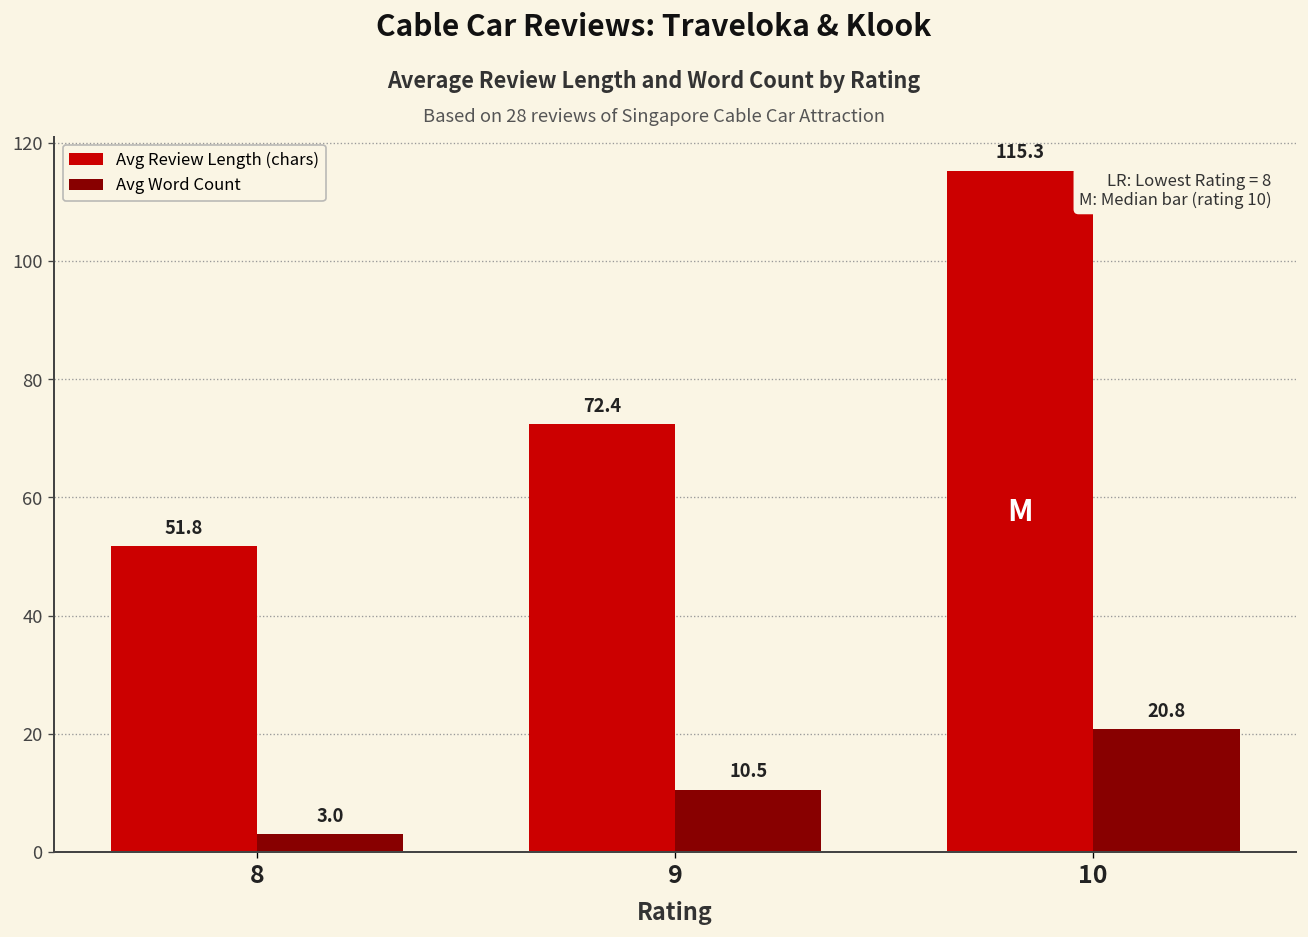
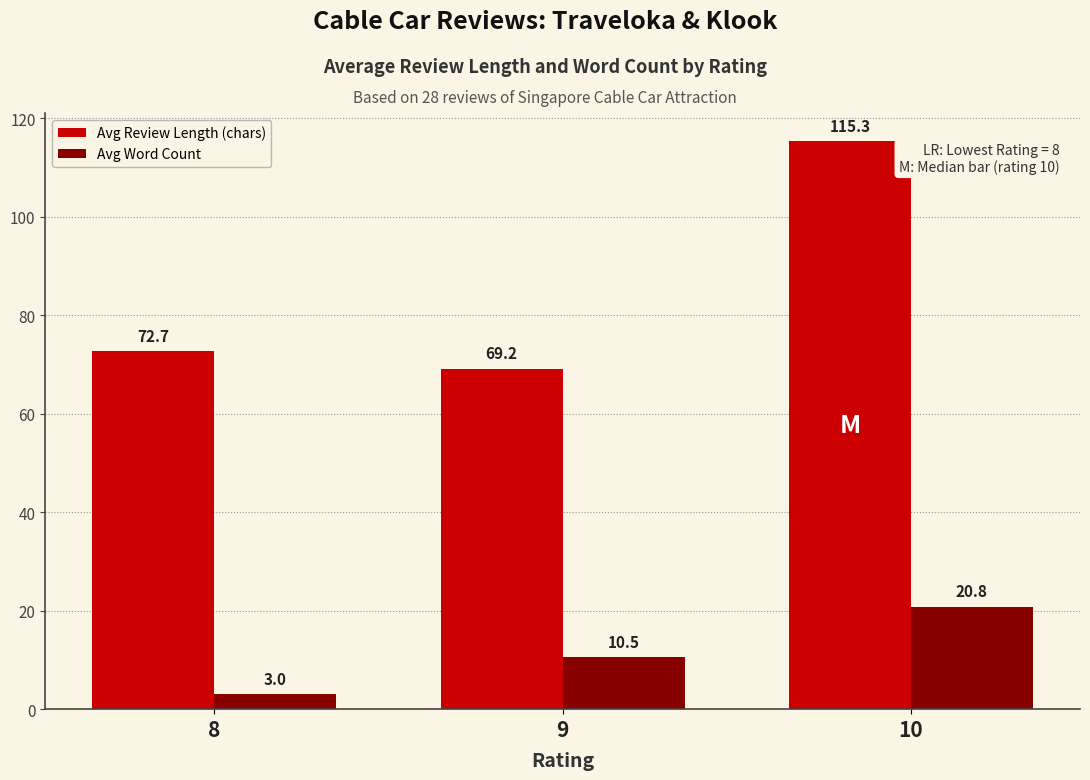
Avg Review Length (chars), 8: 51.8 -> 72.7
Avg Review Length (chars), 9: 72.4 -> 69.2
